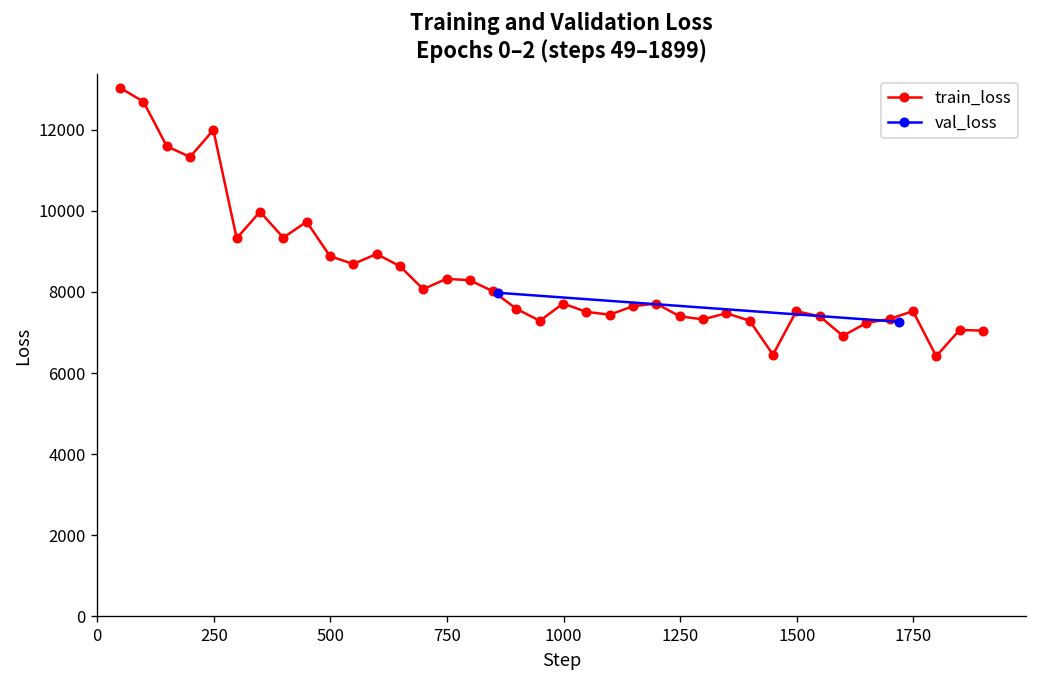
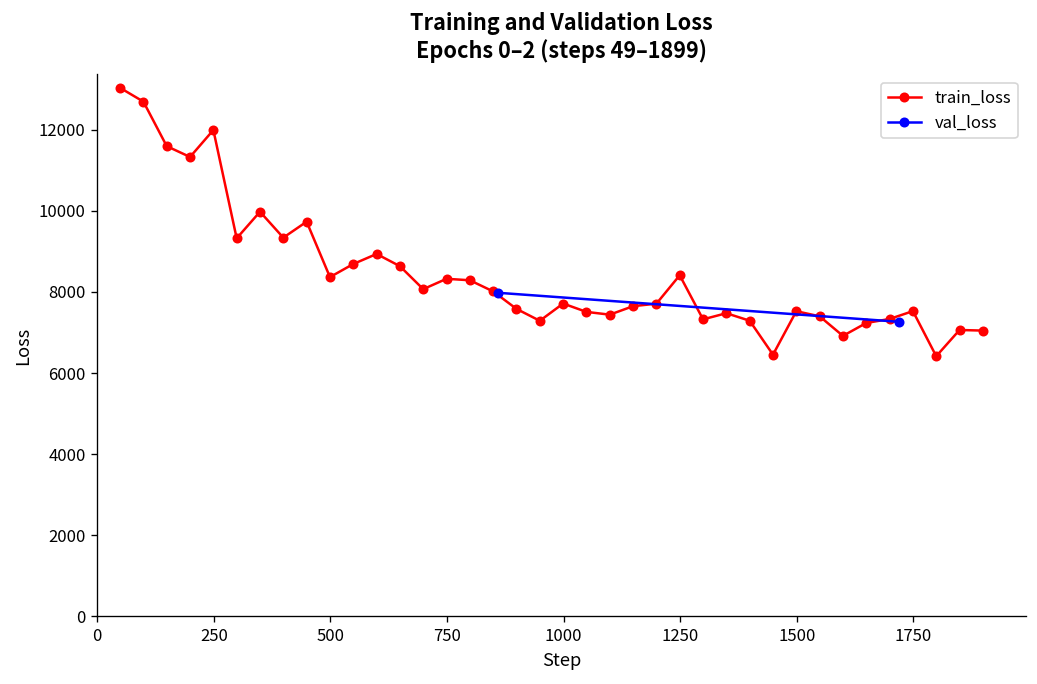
train_loss, 500: 8900 -> 8400
train_loss, 1250: 7400 -> 8400
